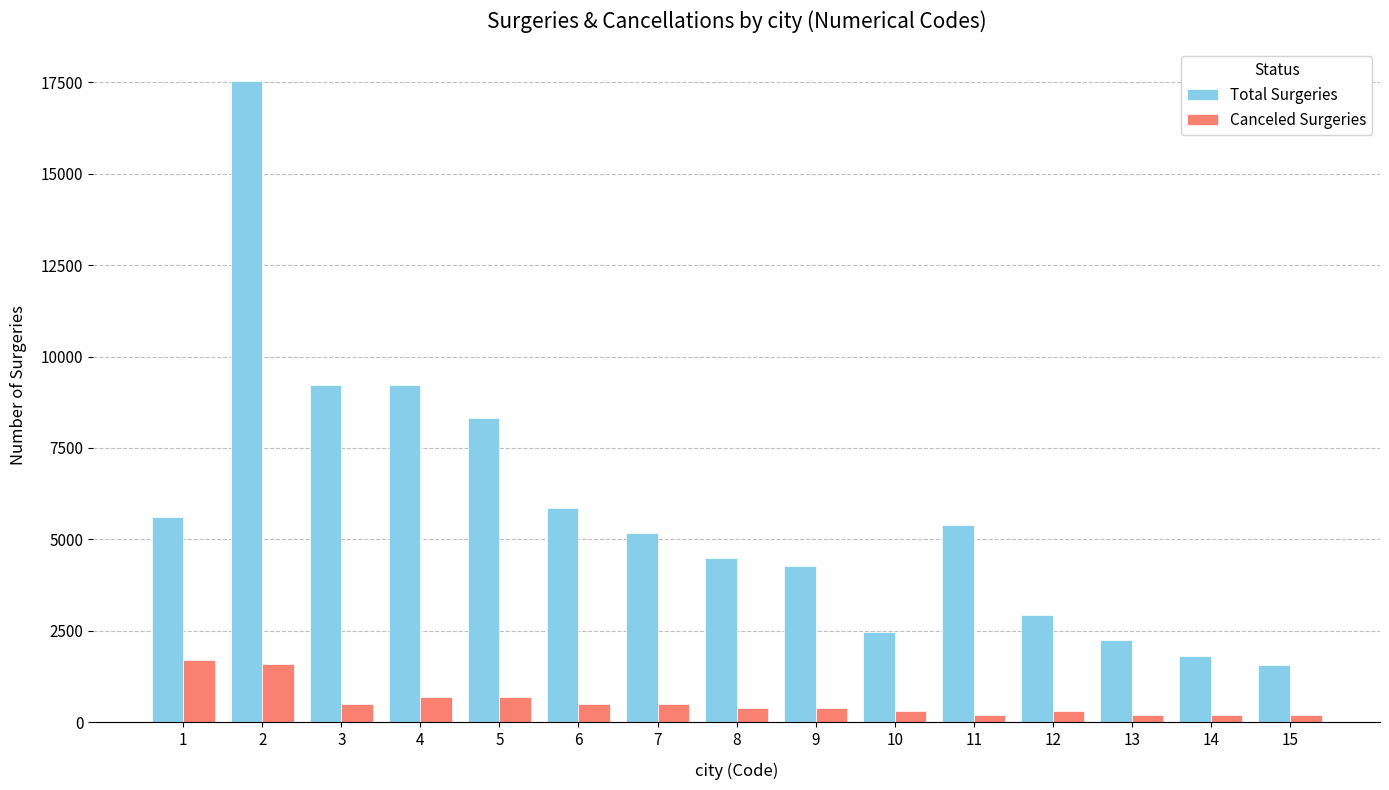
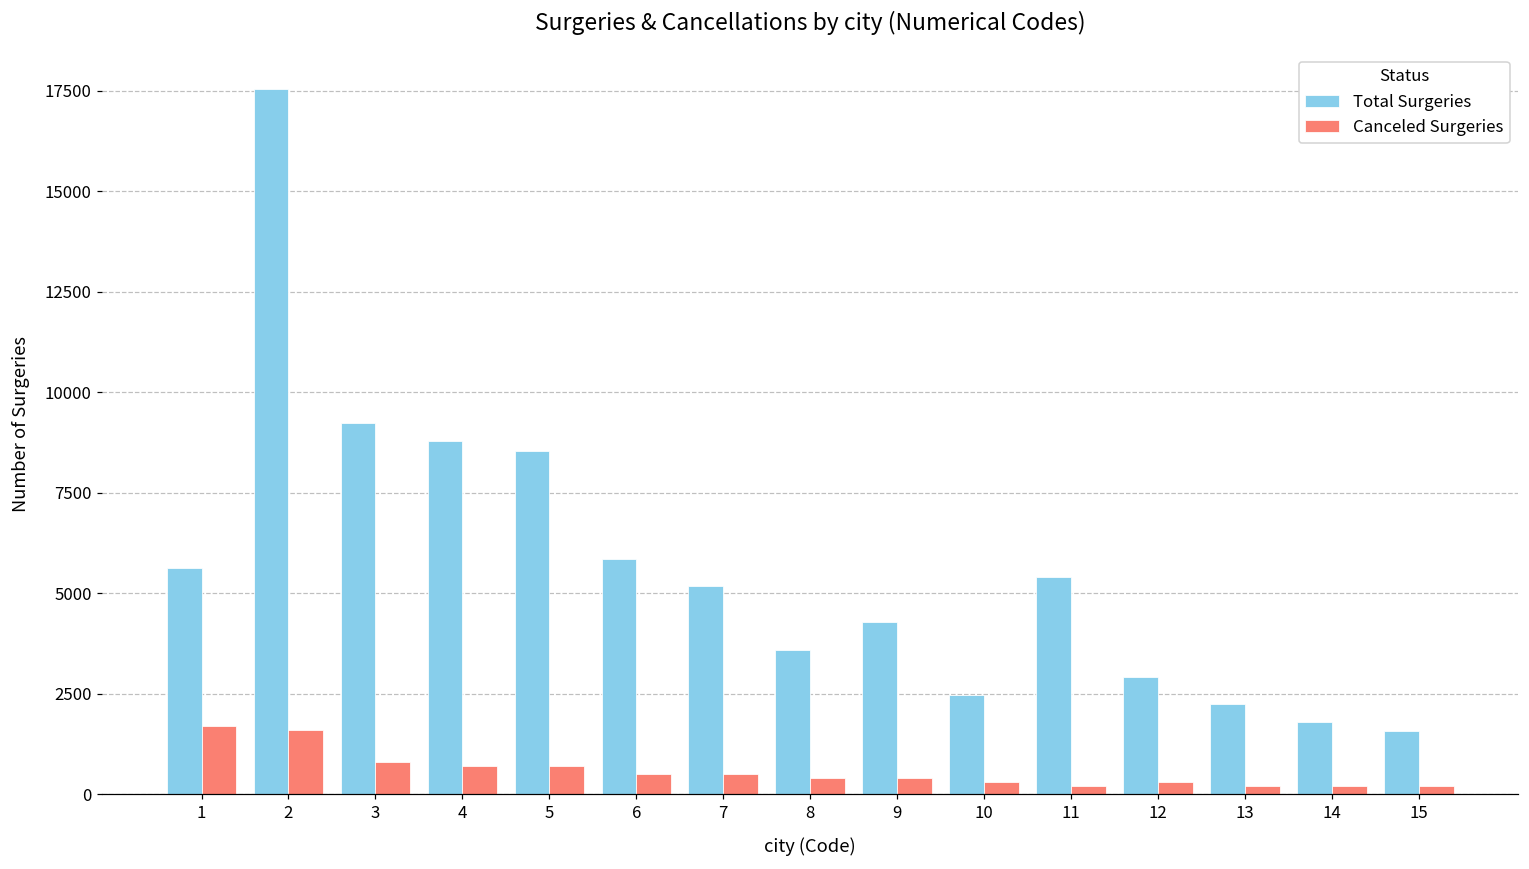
Canceled Surgeries, 3: 500 -> 800
Total Surgeries, 4: 9200 -> 8800
Total Surgeries, 5: 8300 -> 8600
Total Surgeries, 8: 4500 -> 3600
